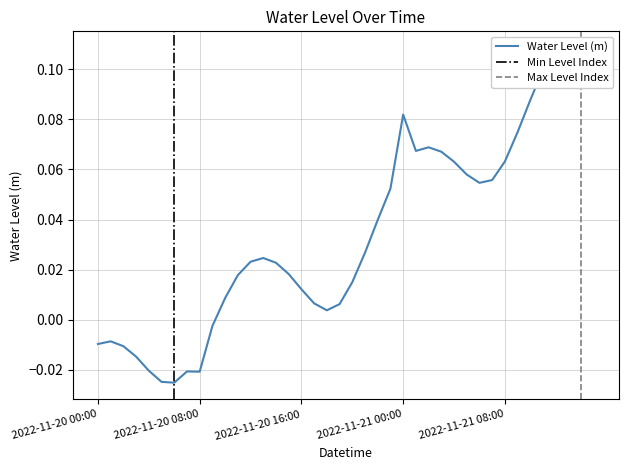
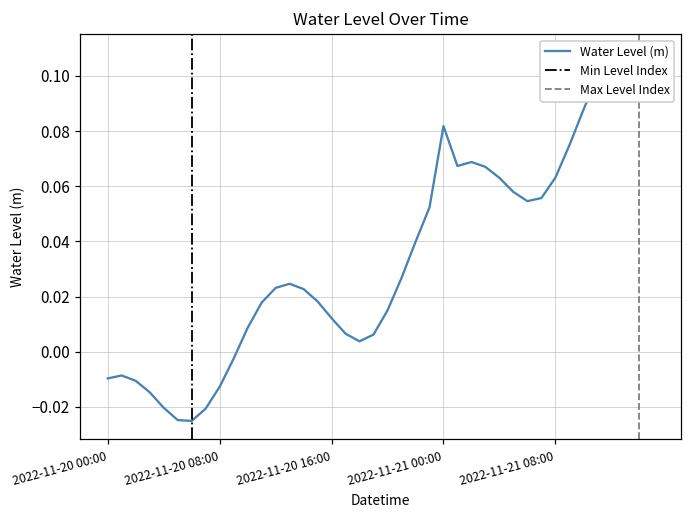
2022-11-20 08:00: -0.021 -> -0.013
